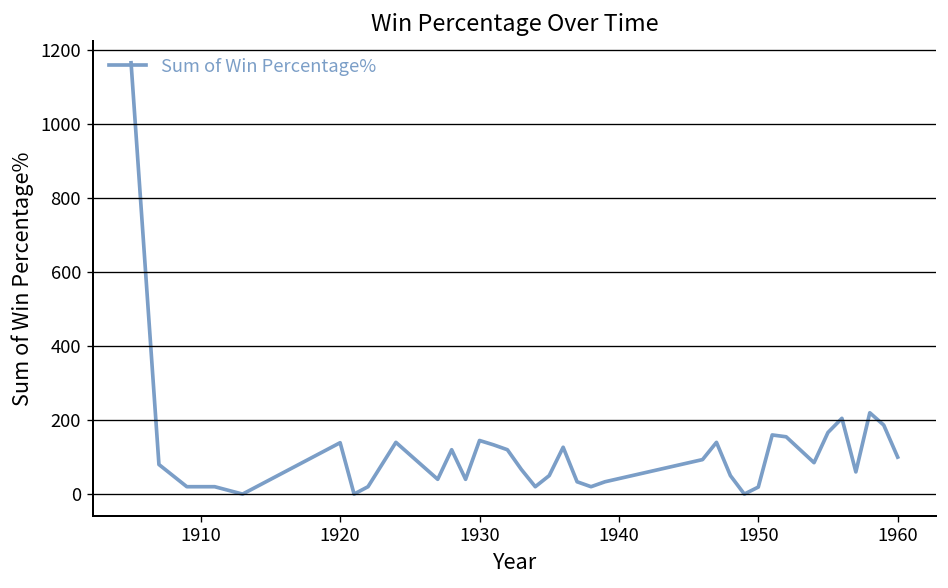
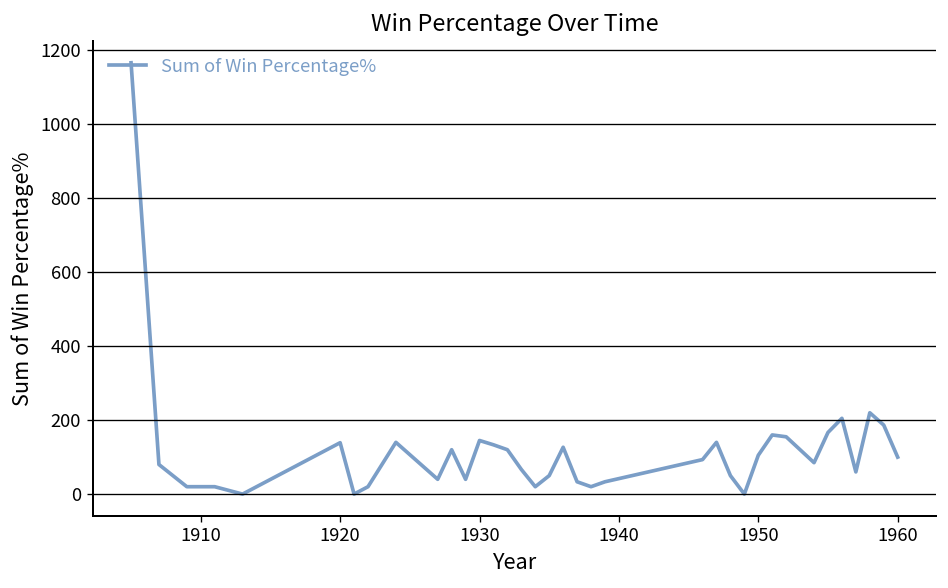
1950: 20 -> 110
